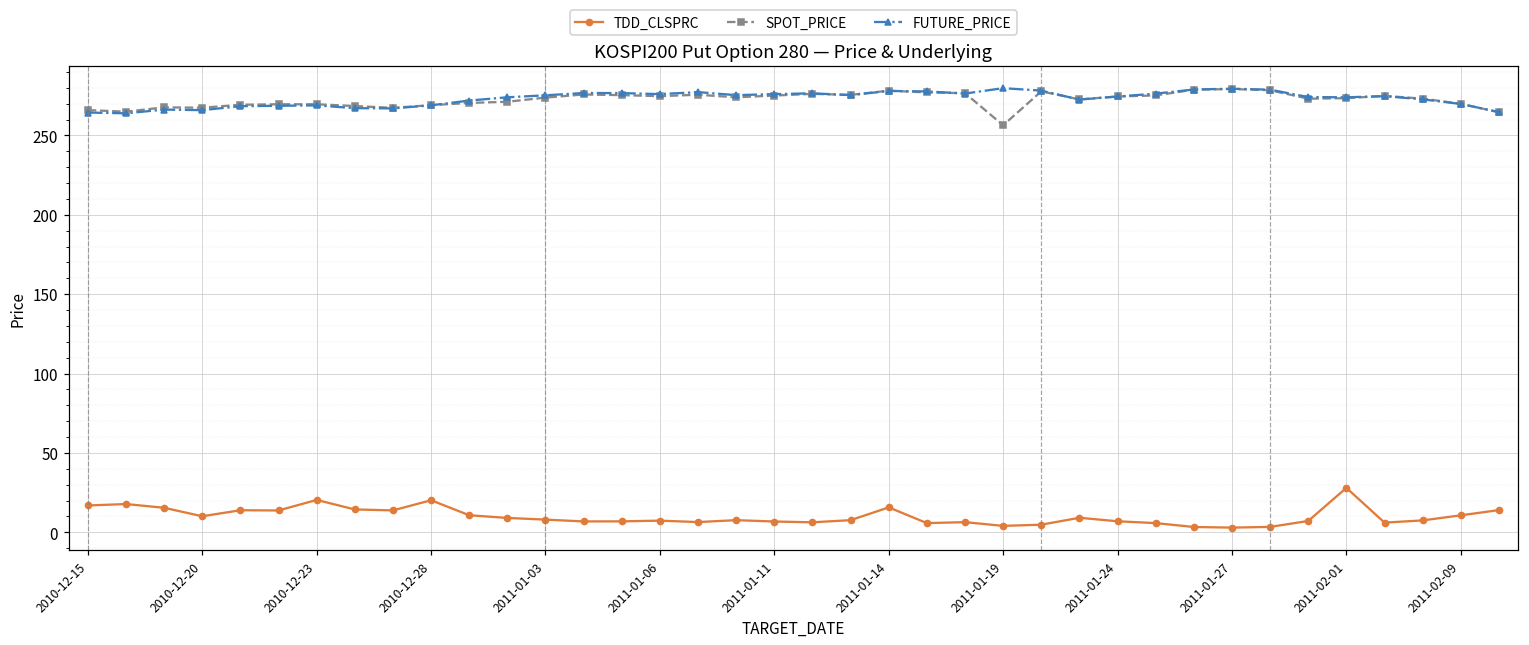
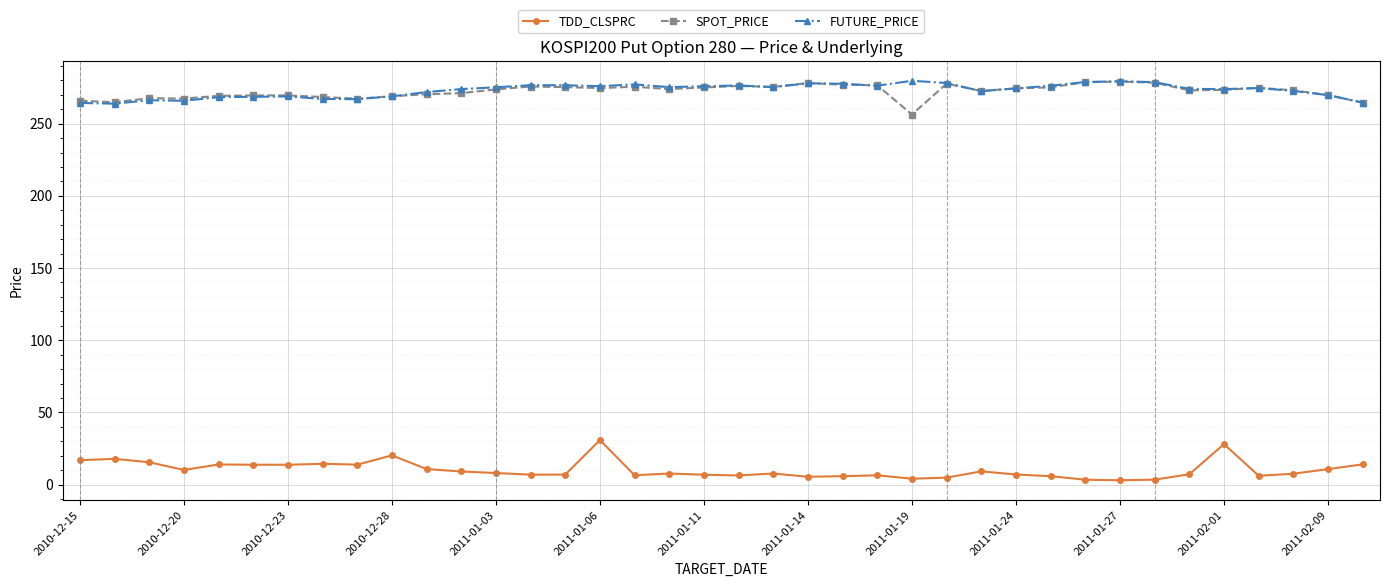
TDD_CLSPRC, 2010-12-23: 20 -> 14
TDD_CLSPRC, 2011-01-06: 7 -> 31
TDD_CLSPRC, 2011-01-14: 16 -> 5
